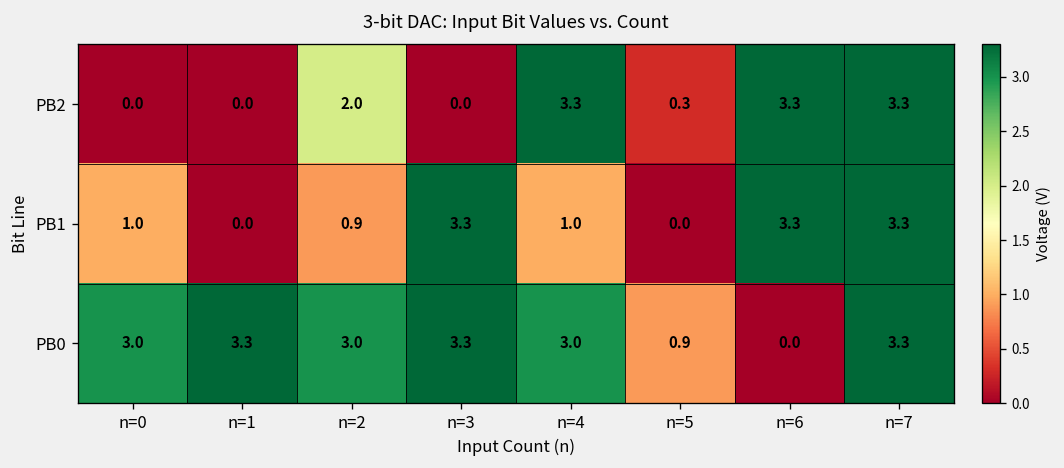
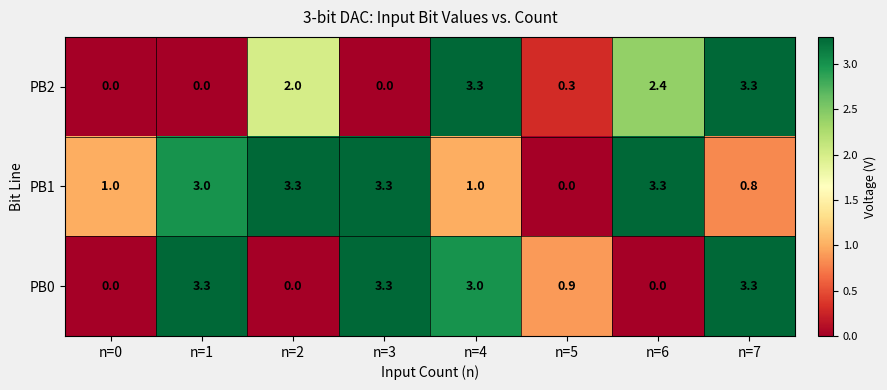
PB2, n=6: 3.3 -> 2.4
PB1, n=1: 0.0 -> 3.0
PB1, n=2: 0.9 -> 3.3
PB1, n=7: 3.3 -> 0.8
PB0, n=0: 3.0 -> 0.0
PB0, n=2: 3.0 -> 0.0
